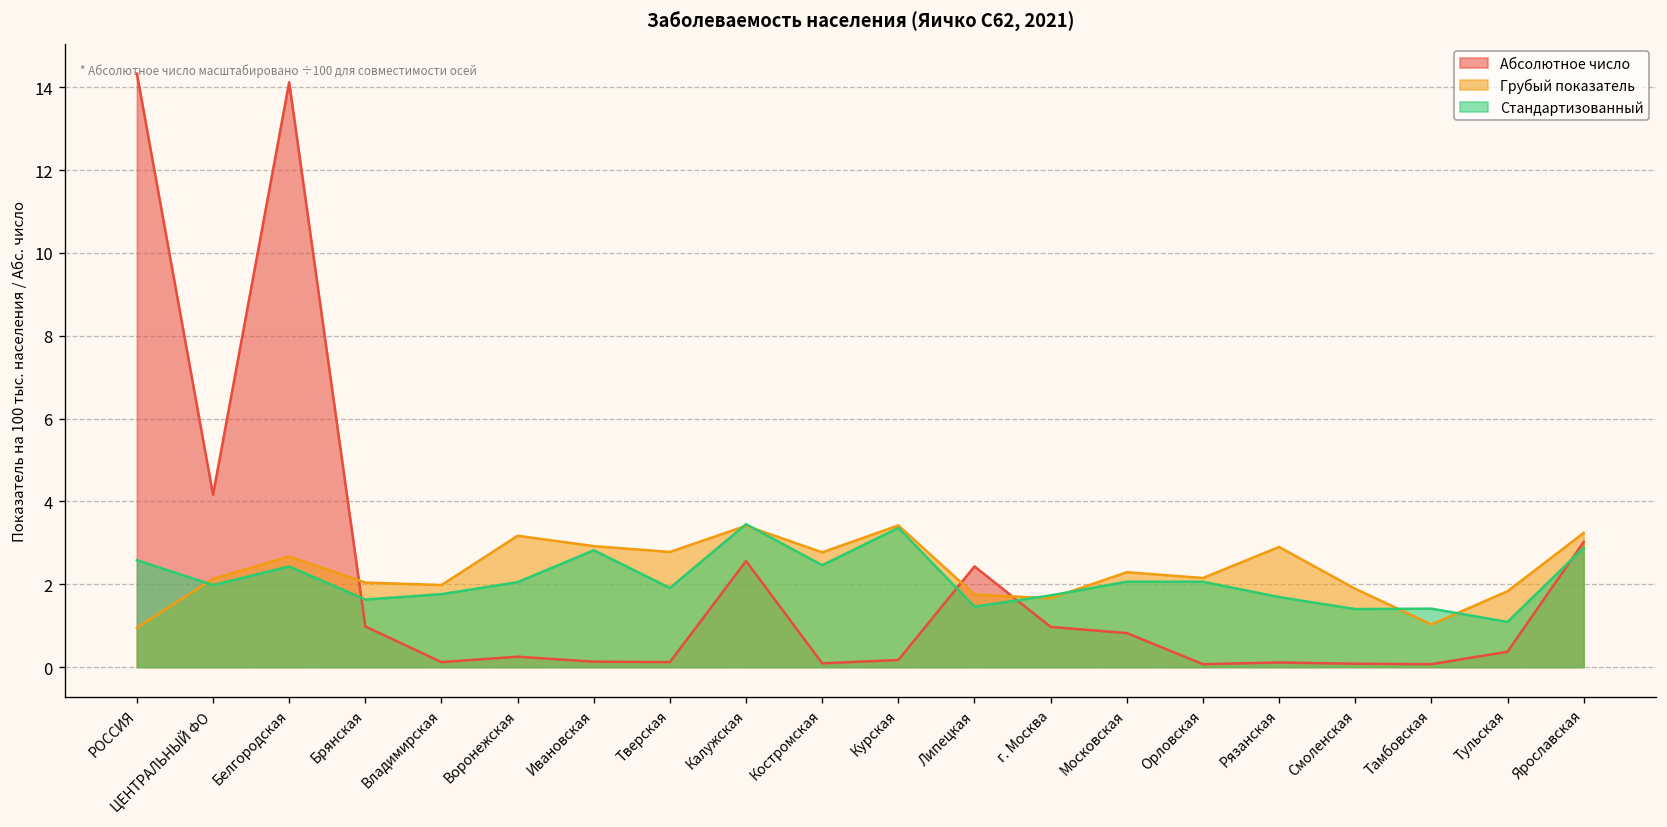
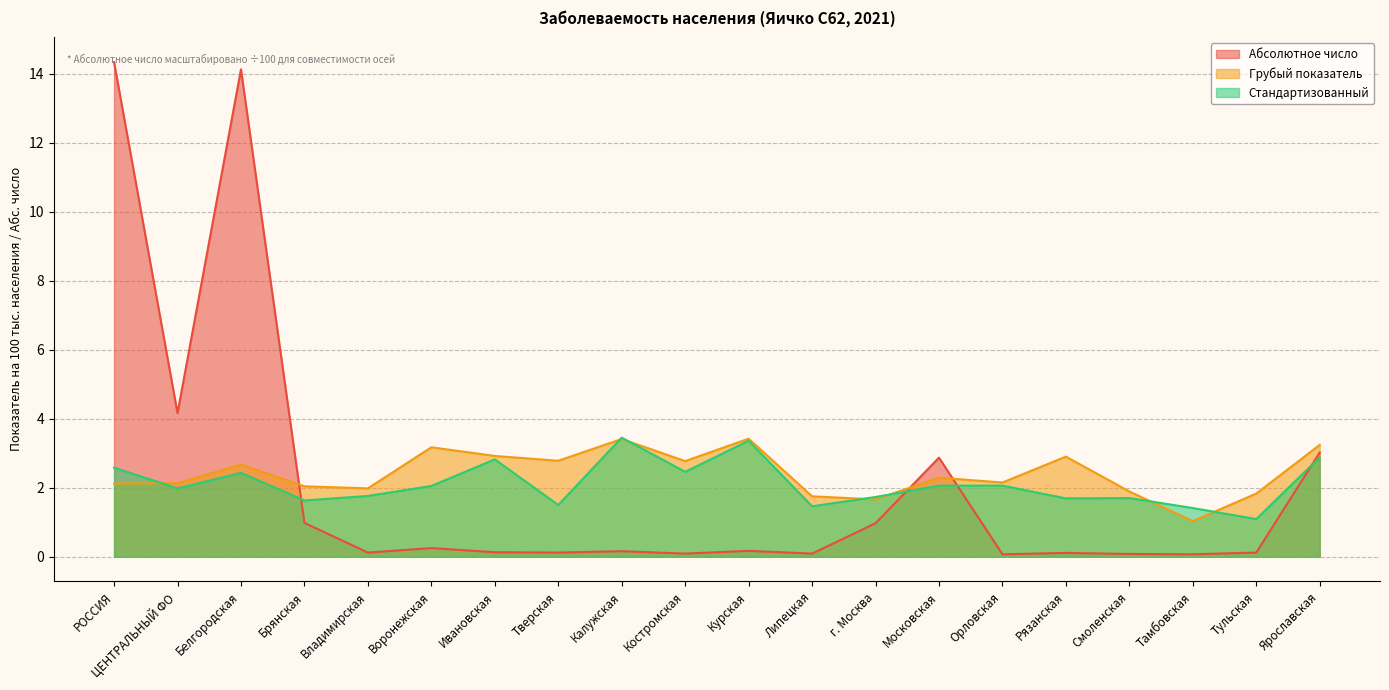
Грубый показатель, РОССИЯ: 1.0 -> 2.1
Стандартизованный, Тверская: 1.9 -> 1.5
Абсолютное число, Калужская: 2.6 -> 0.2
Абсолютное число, Липецкая: 2.4 -> 0.1
Абсолютное число, Московская: 0.8 -> 2.9
Стандартизованный, Смоленская: 1.4 -> 1.7
Абсолютное число, Тульская: 0.4 -> 0.1
